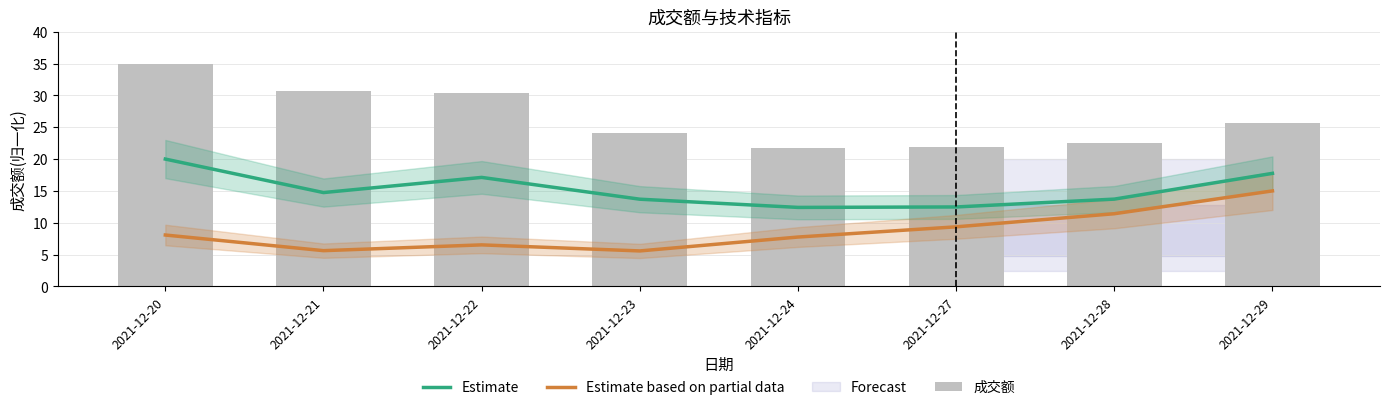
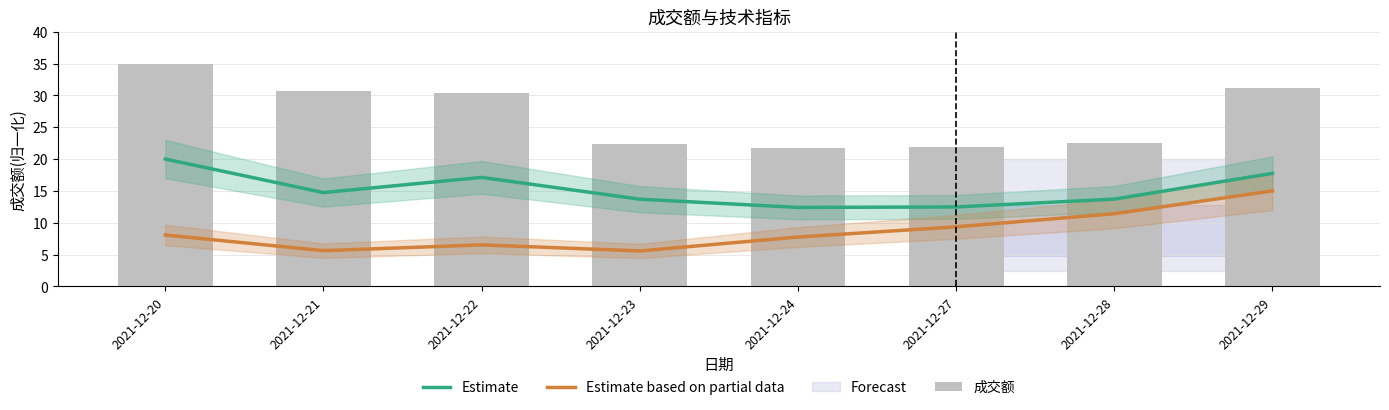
成交额, 2021-12-23: 24 -> 22
成交额, 2021-12-29: 26 -> 31
